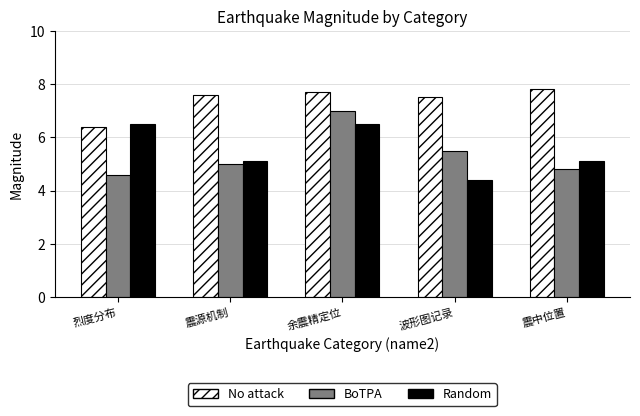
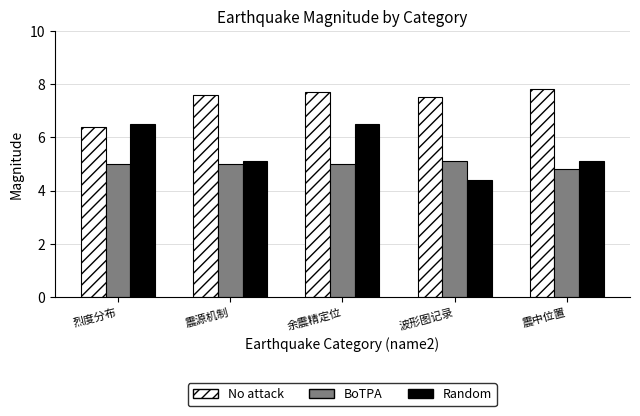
BoTPA, 烈度分布: 4.6 -> 5.0
BoTPA, 余震精定位: 7 -> 5
BoTPA, 波形图记录: 5.5 -> 5.1
